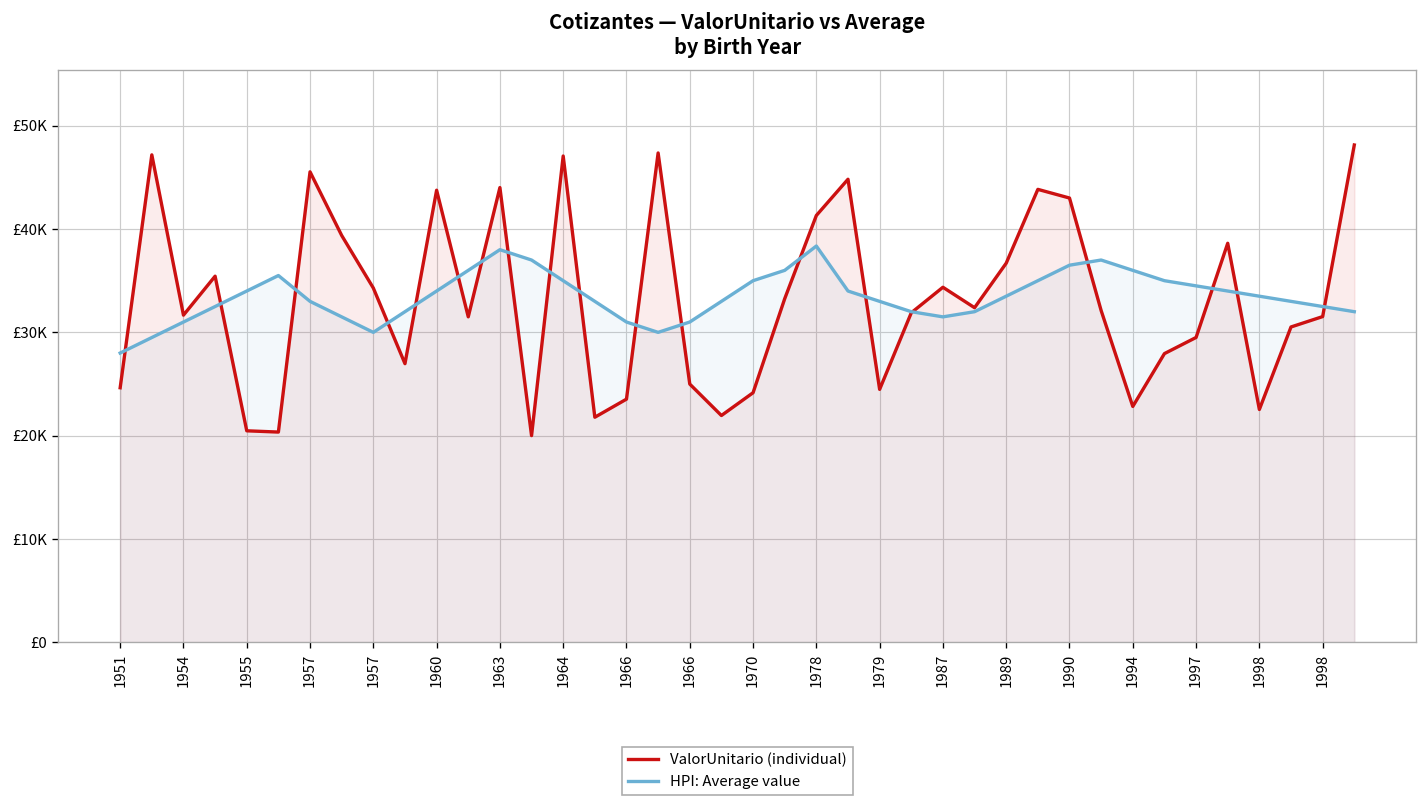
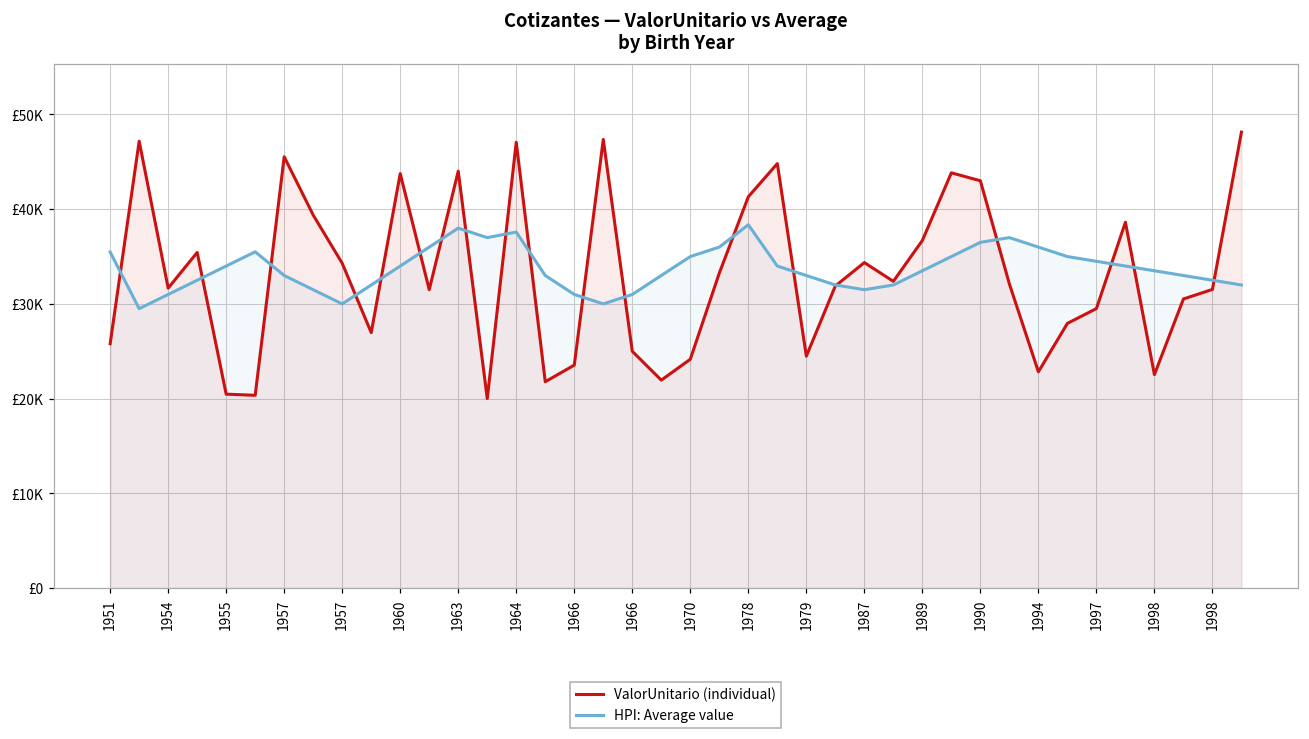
ValorUnitario (individual), 1951: £25000 -> £26000
HPI: Average value, 1951: £28000 -> £35000
HPI: Average value, 1964: £35000 -> £38000
